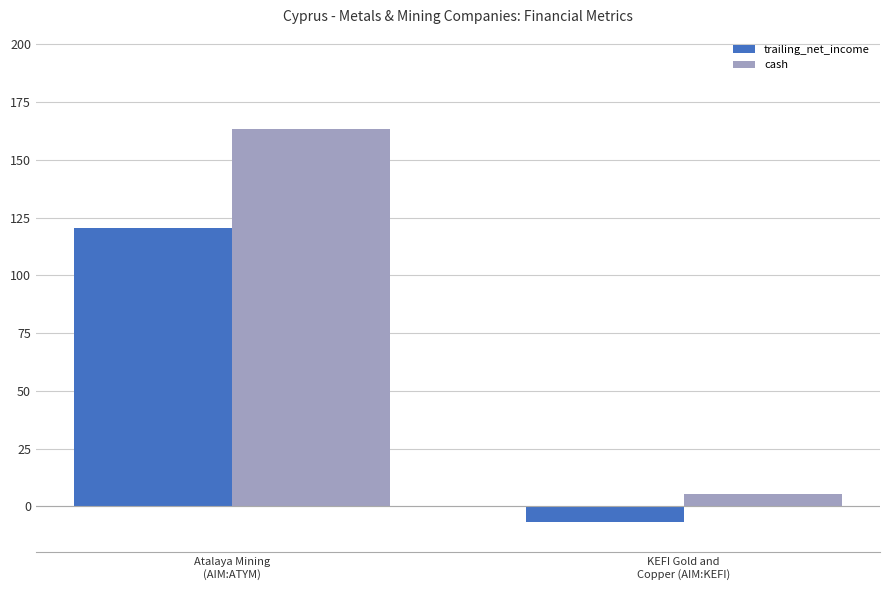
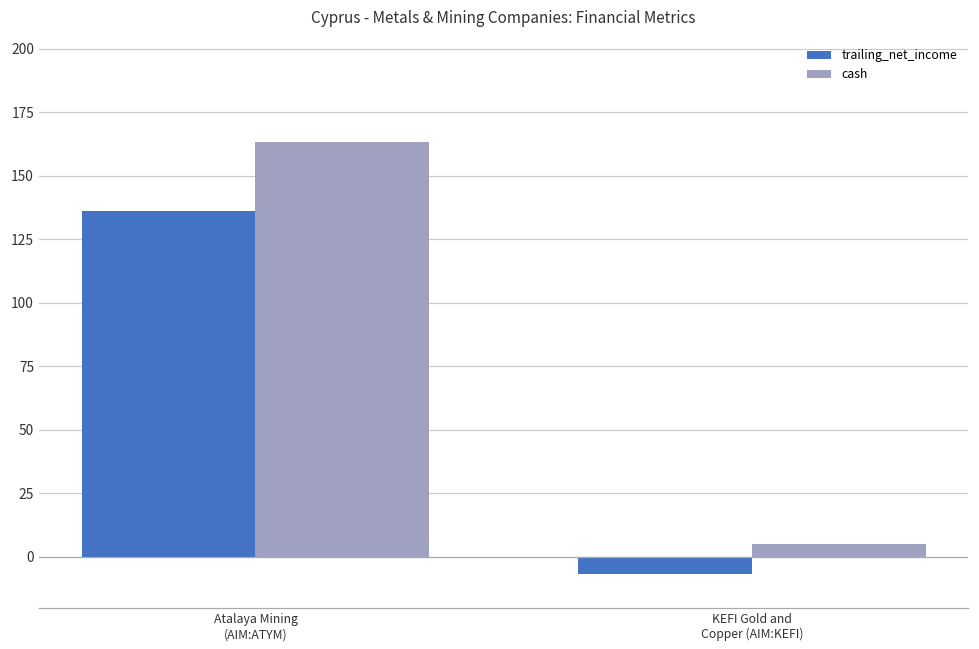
trailing_net_income, Atalaya Mining (AIM:ATYM): 120 -> 136
